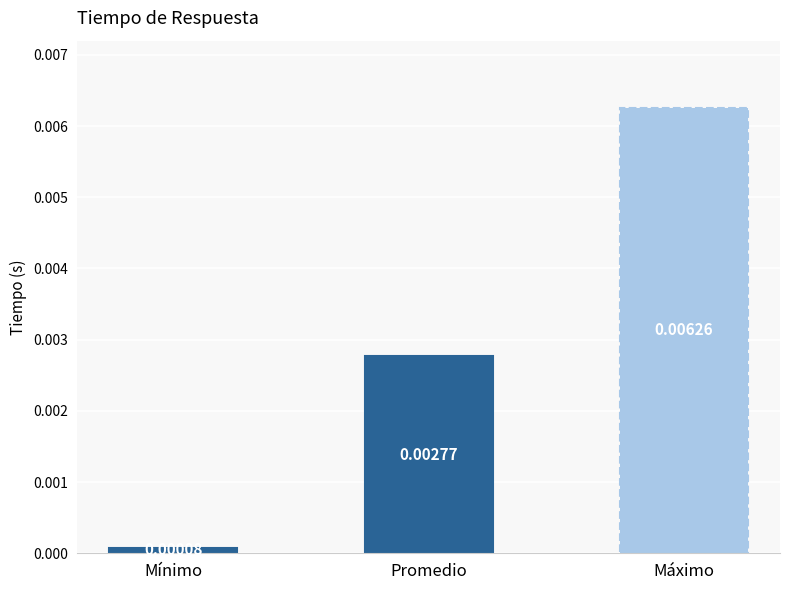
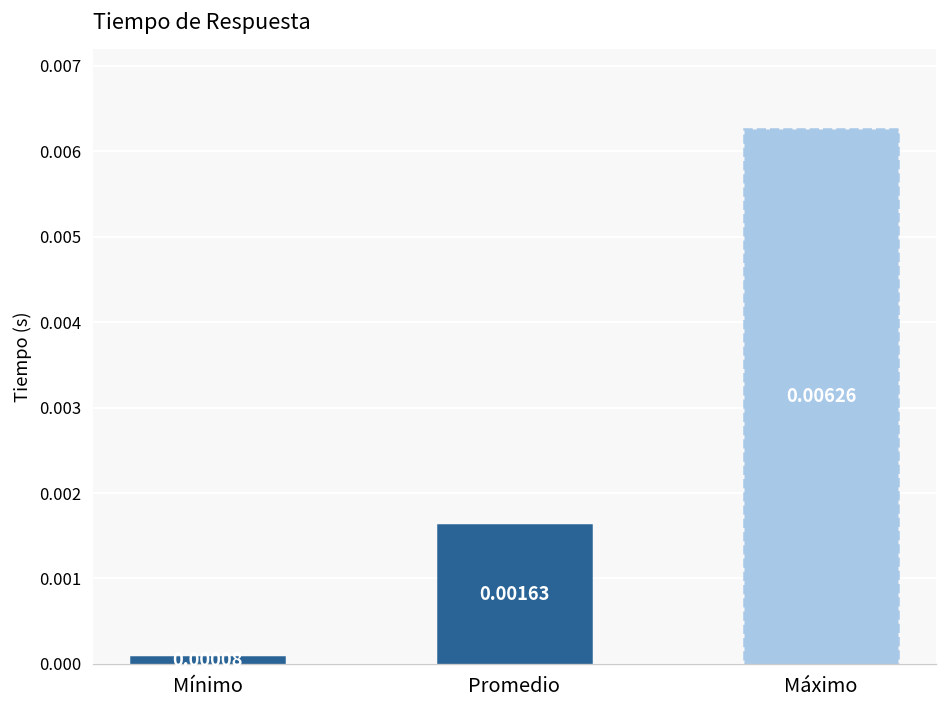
Promedio: 0.00277 -> 0.00163
